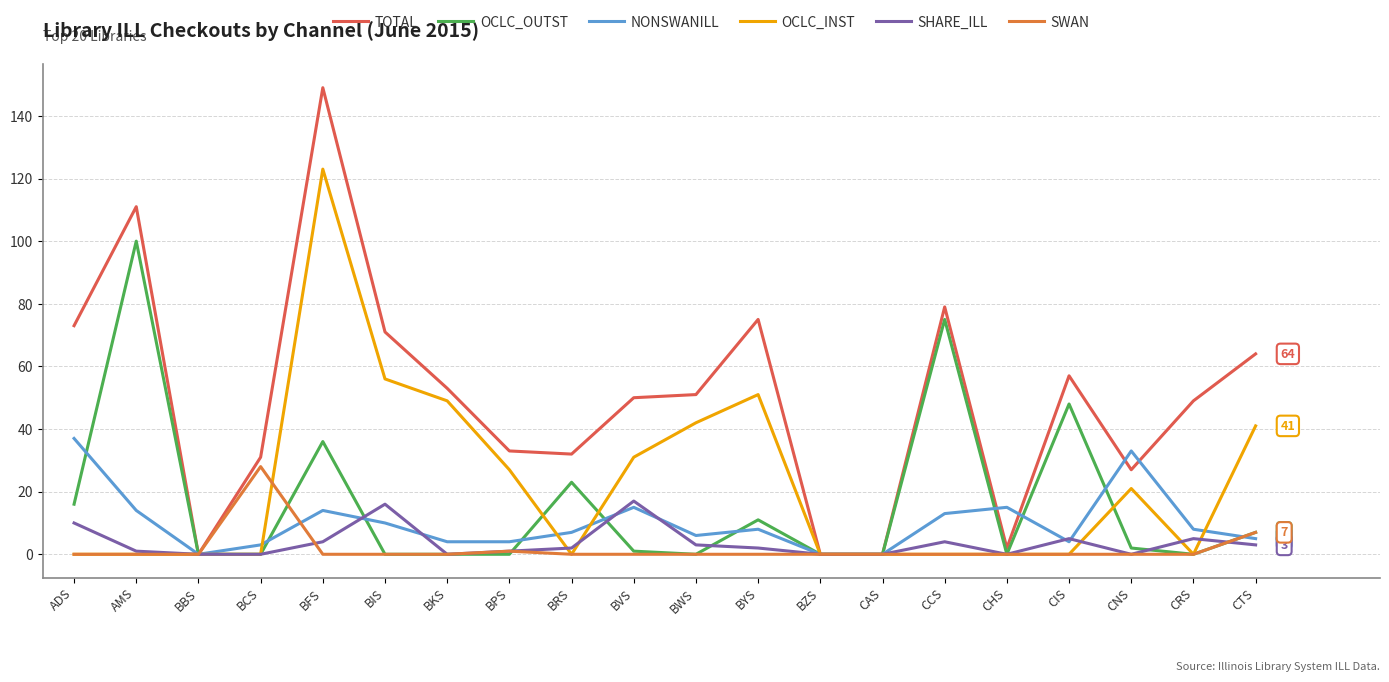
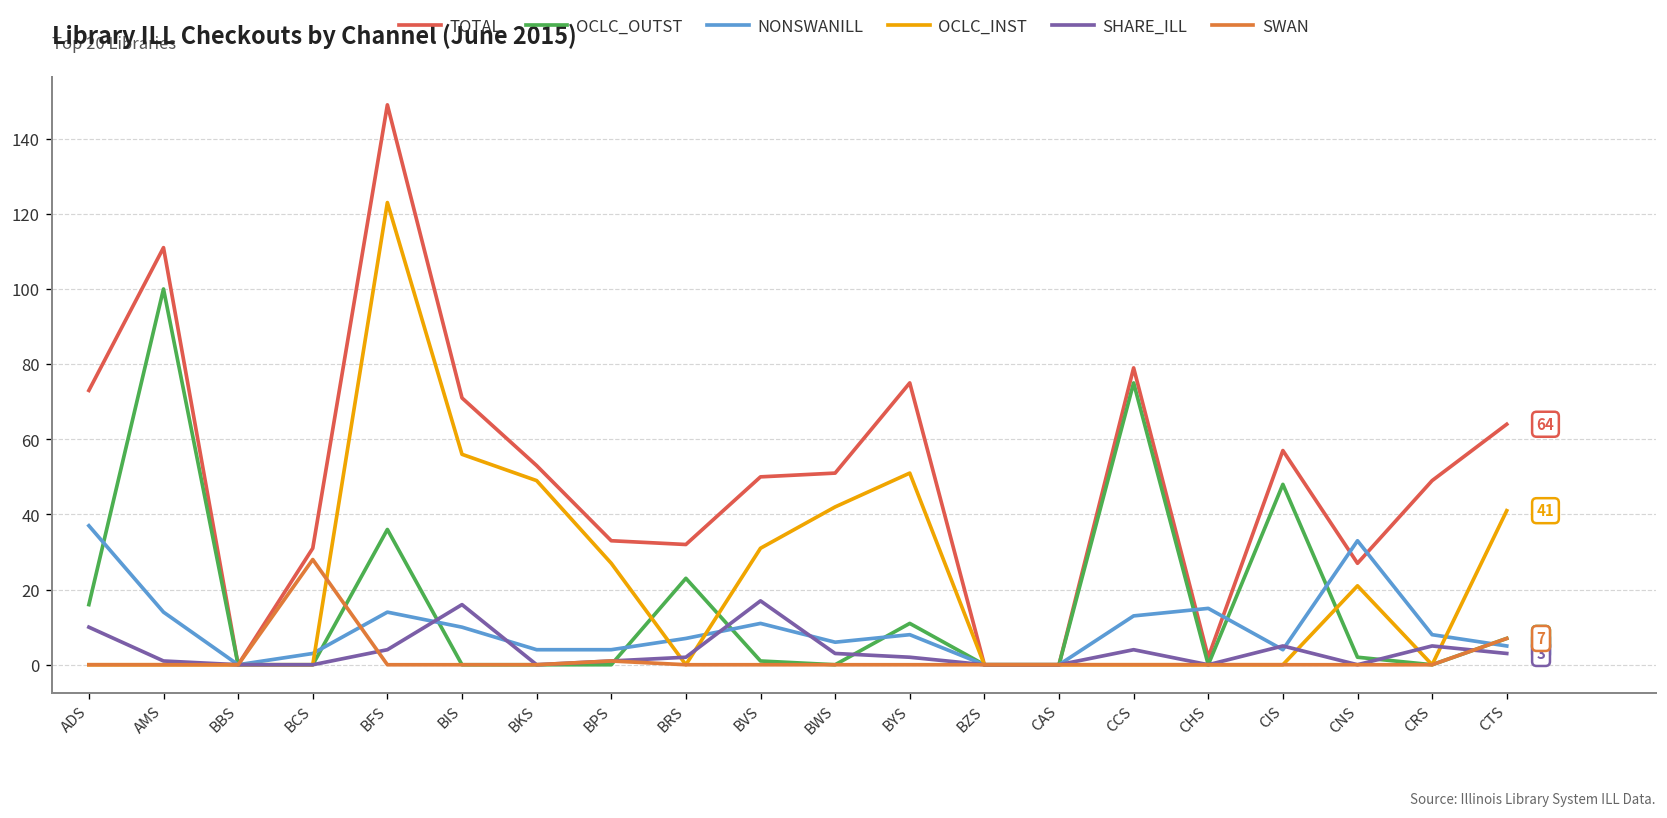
NONSWANILL, BVS: 15 -> 11
